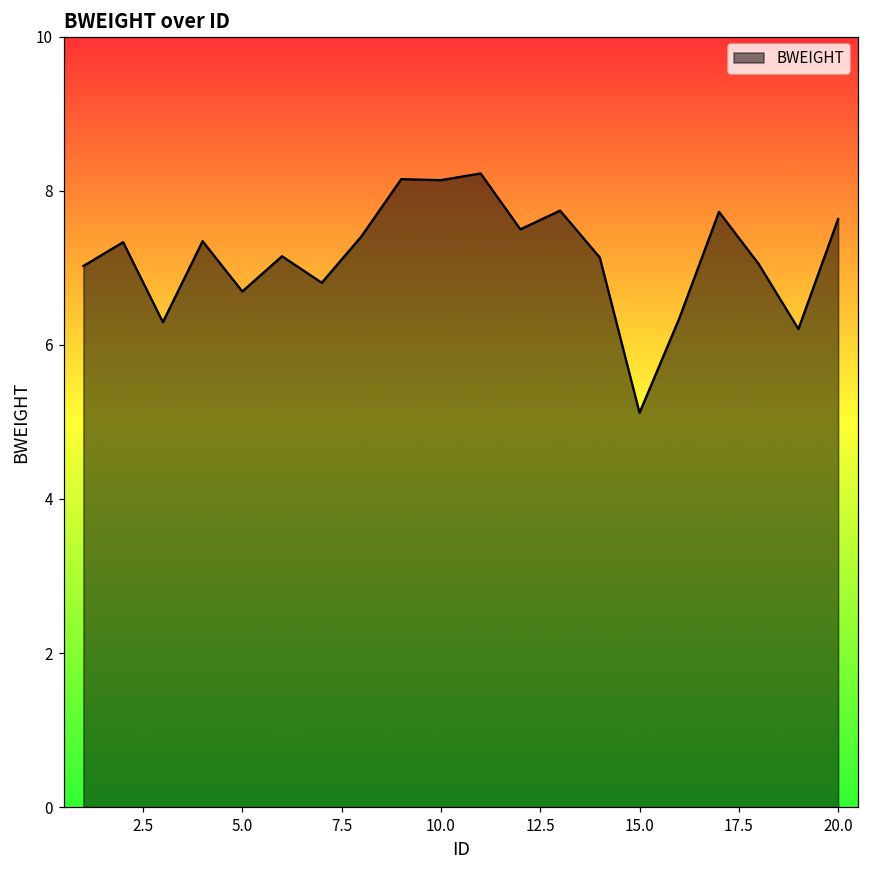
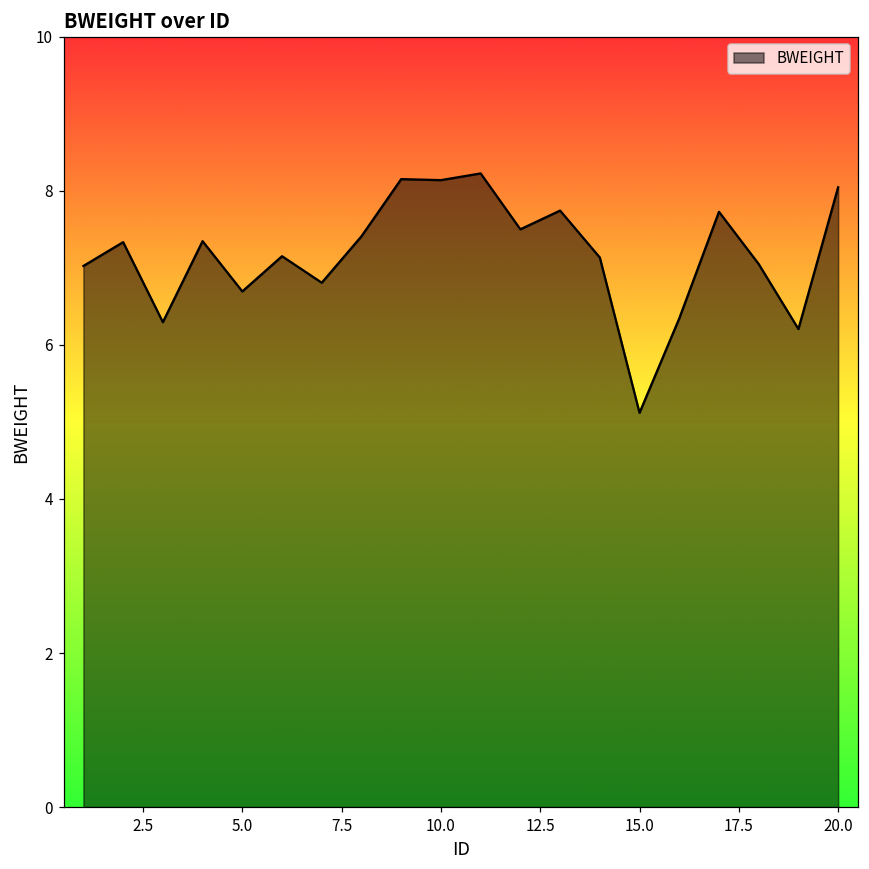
20.0: 7.6 -> 8.0
